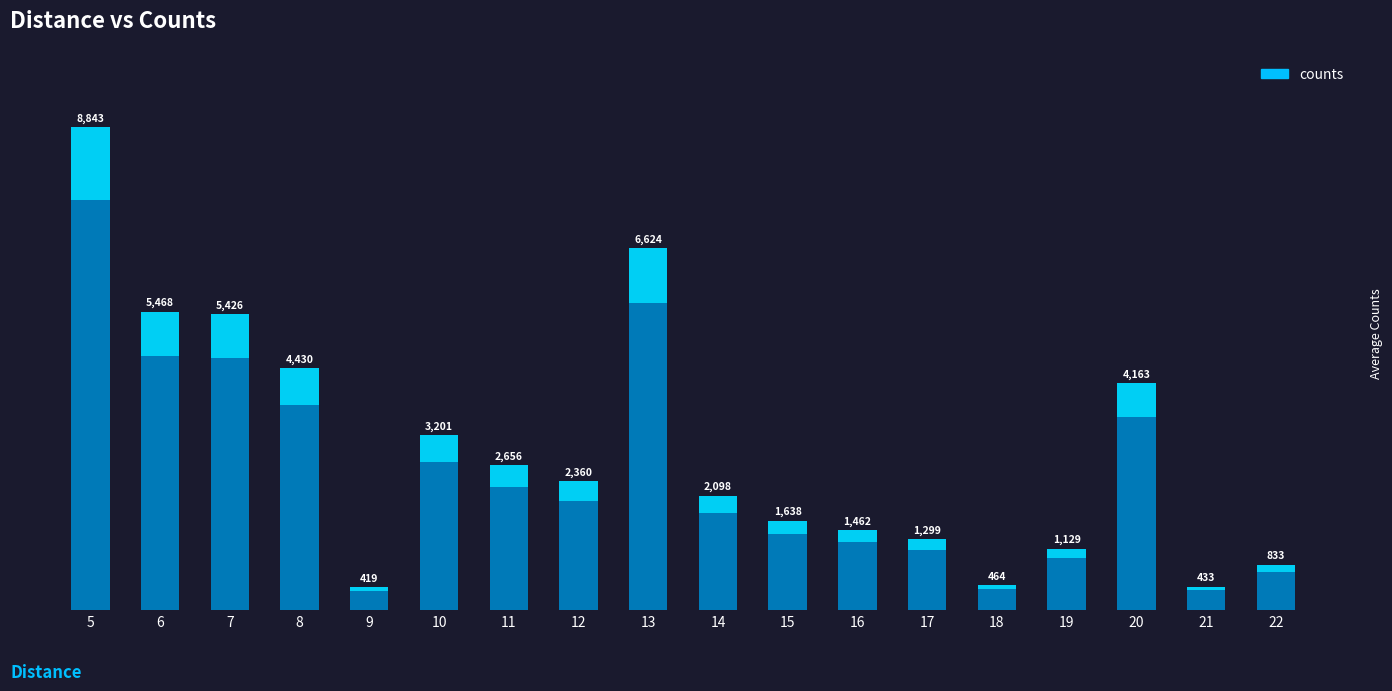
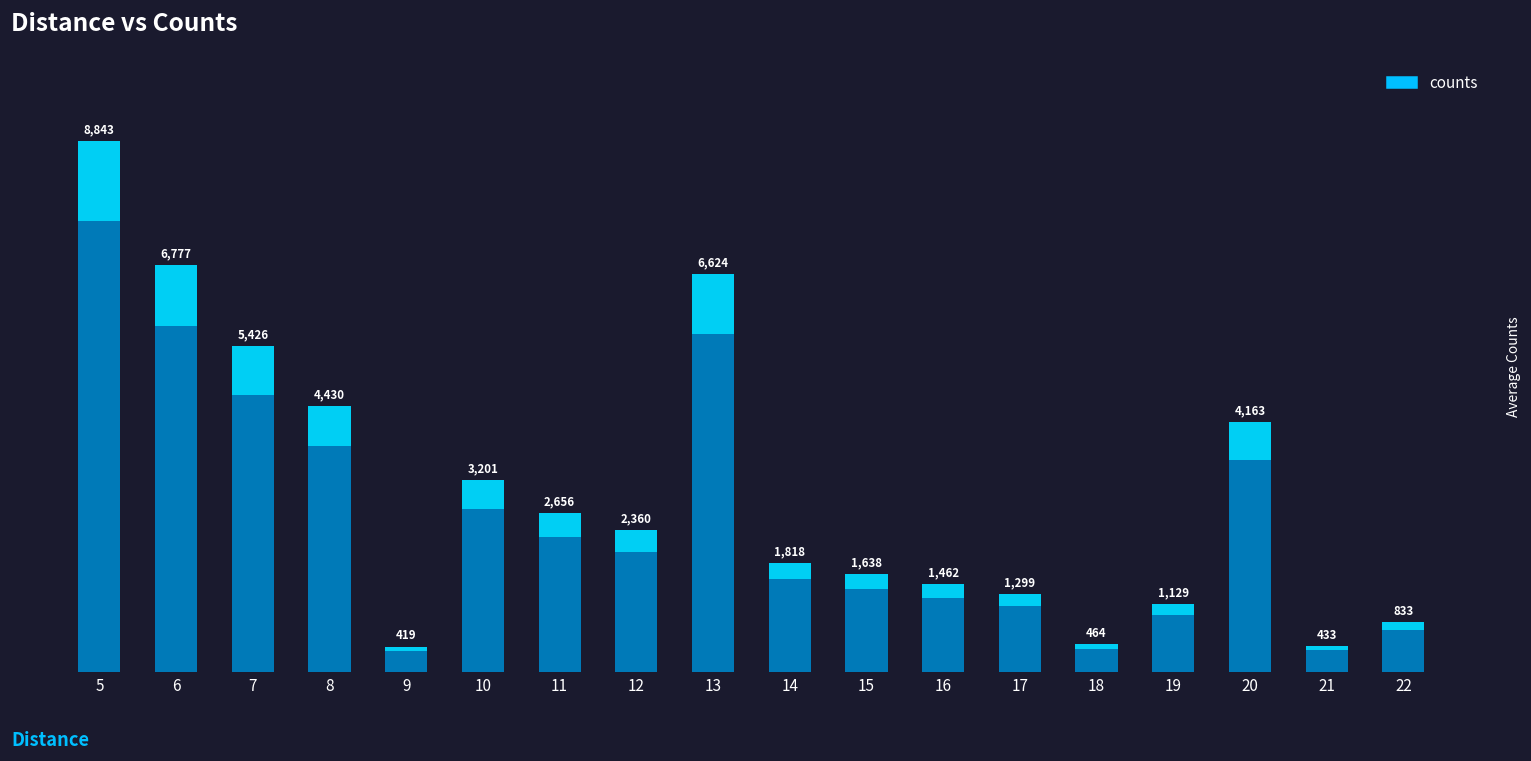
6: 5,468 -> 6,777
14: 2,098 -> 1,818
